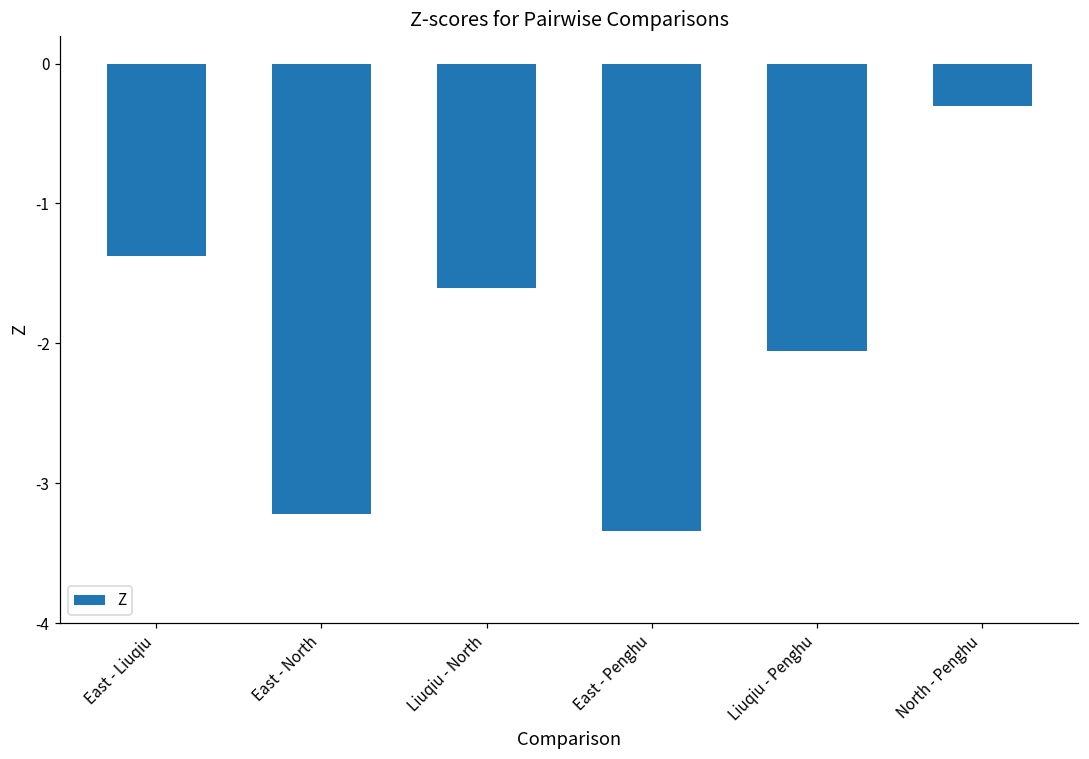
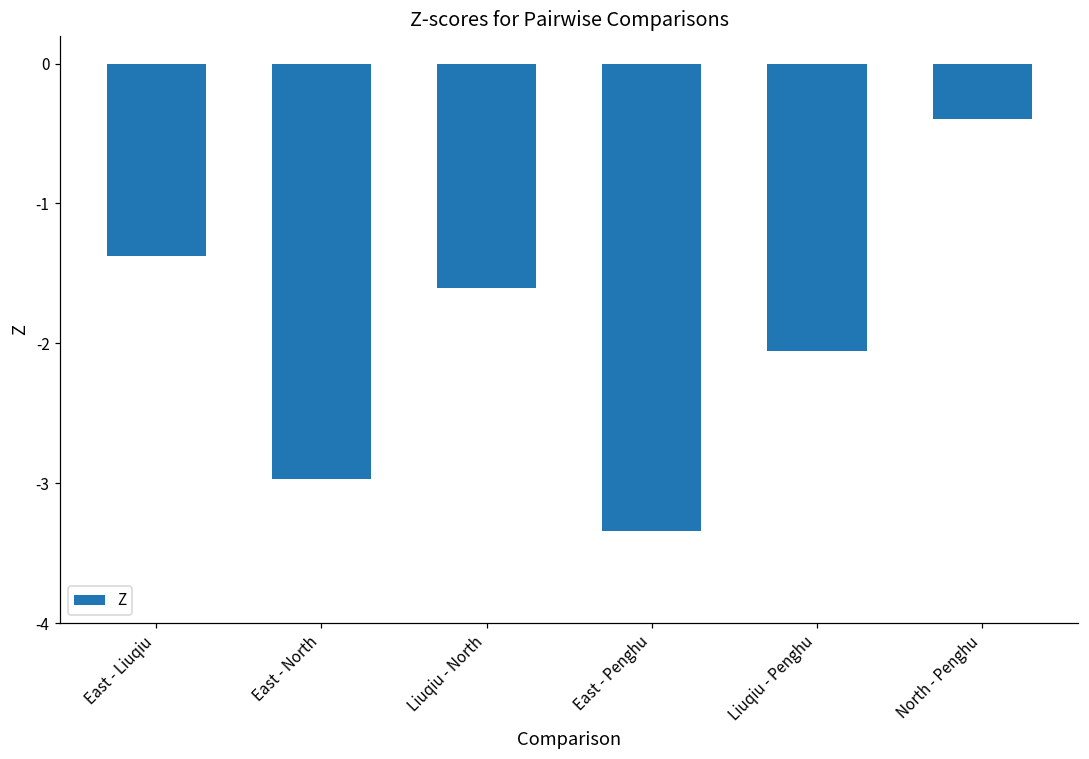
East - North: -3.22 -> -2.97
North - Penghu: -0.30 -> -0.39
